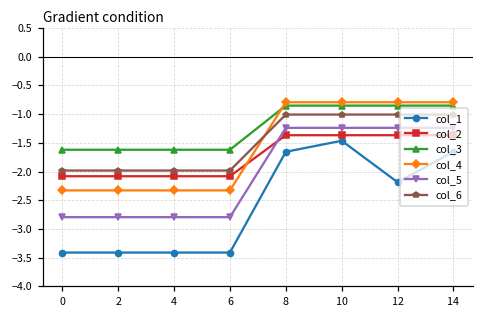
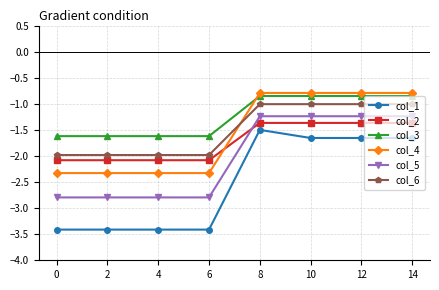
col_1, 8: -1.7 -> -1.5
col_1, 10: -1.5 -> -1.7
col_1, 12: -2.2 -> -1.7
